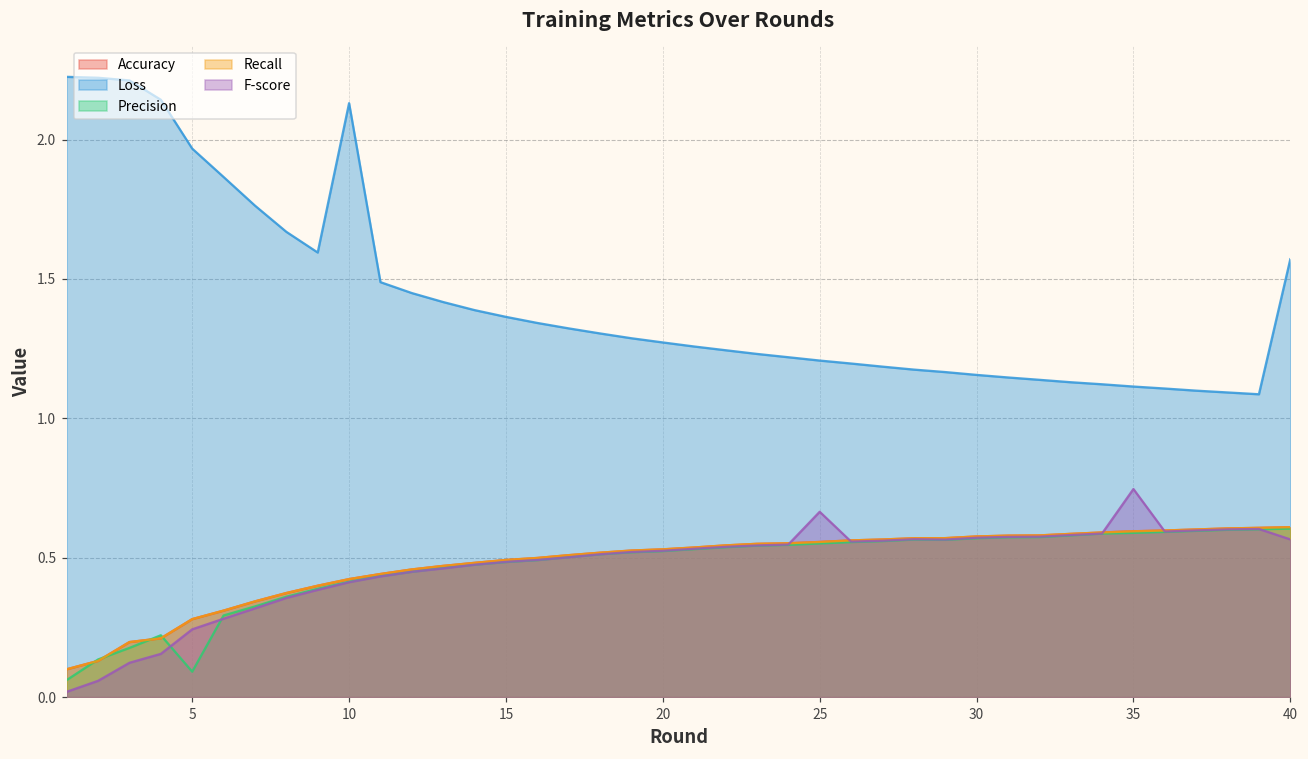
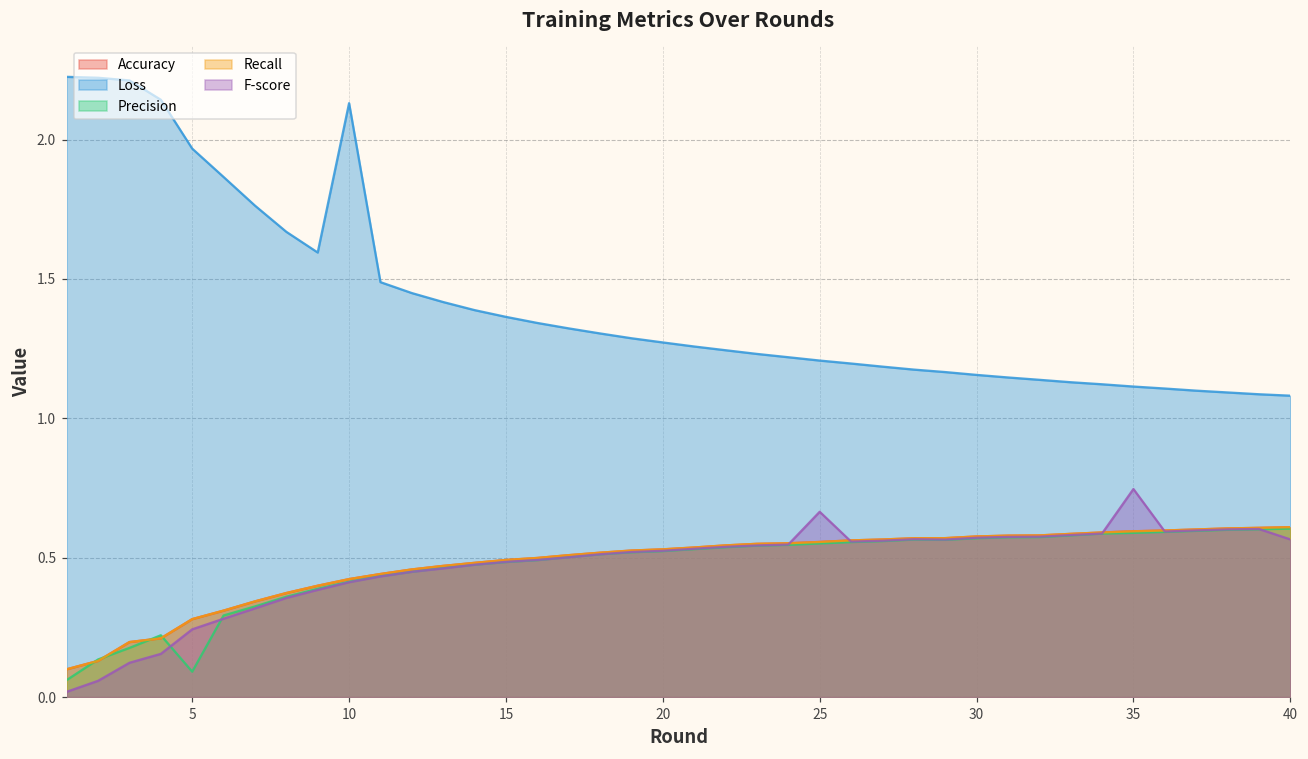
Loss, 40: 1.57 -> 1.08
